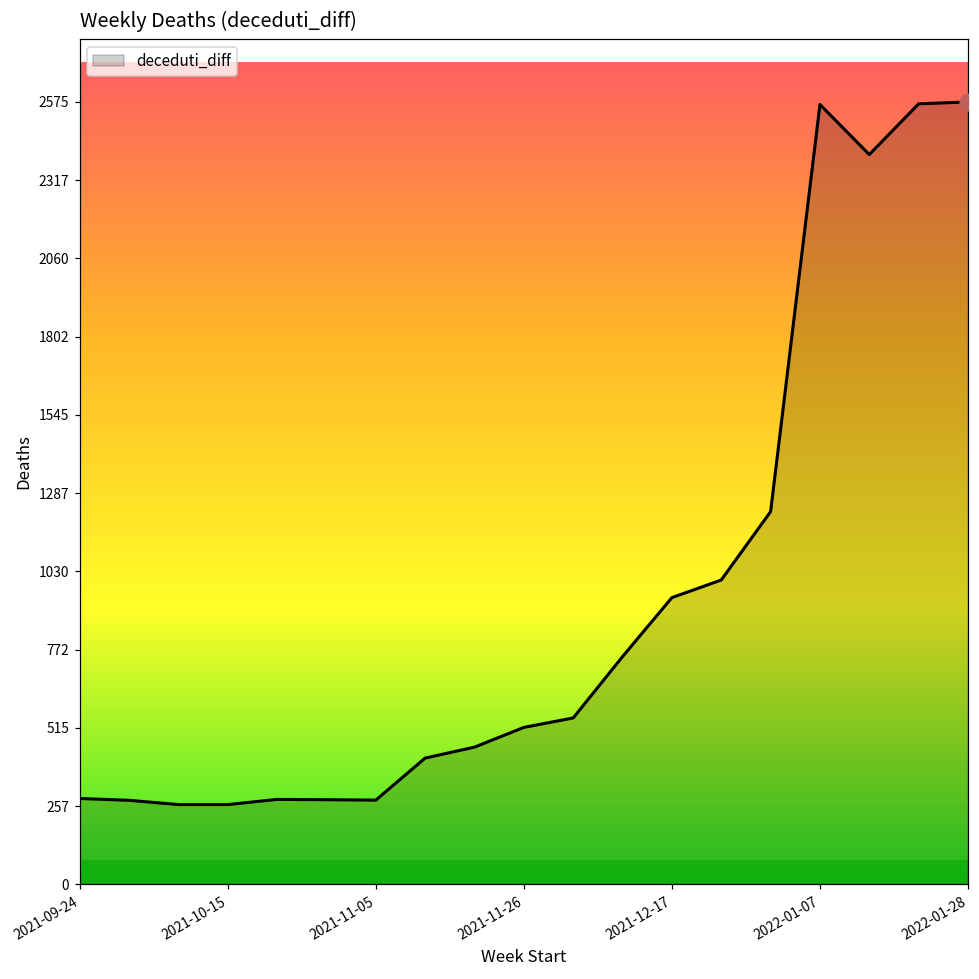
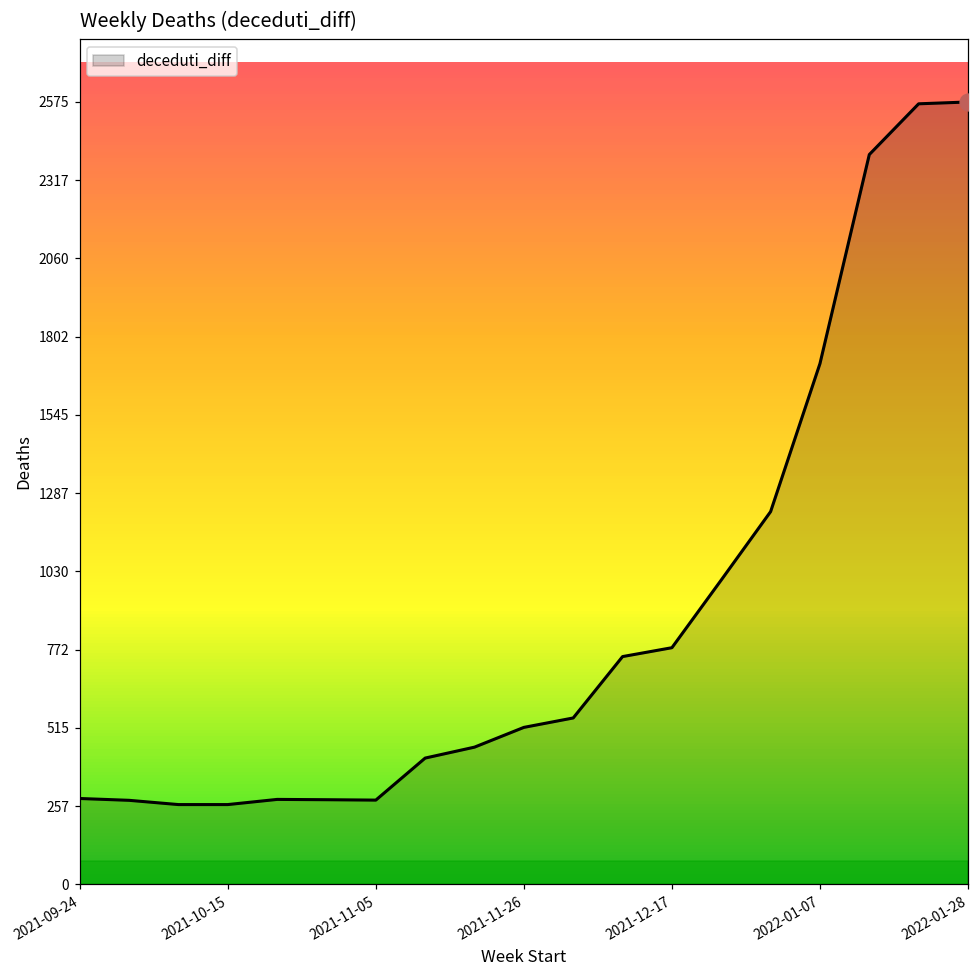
deceduti_diff, 2021-12-17: 940 -> 780
deceduti_diff, 2022-01-07: 2570 -> 1710
